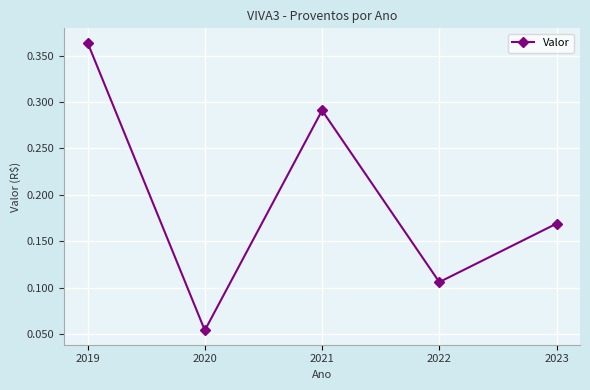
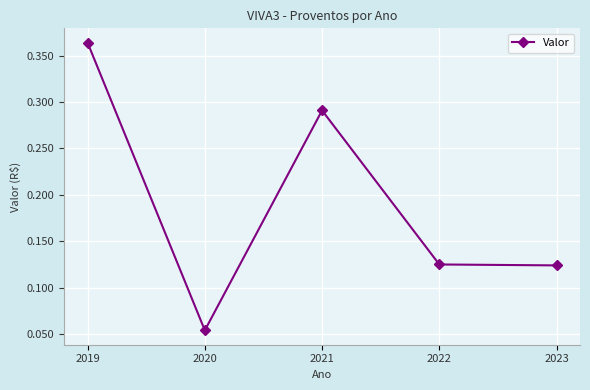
2022: 0.11 -> 0.13
2023: 0.17 -> 0.12
